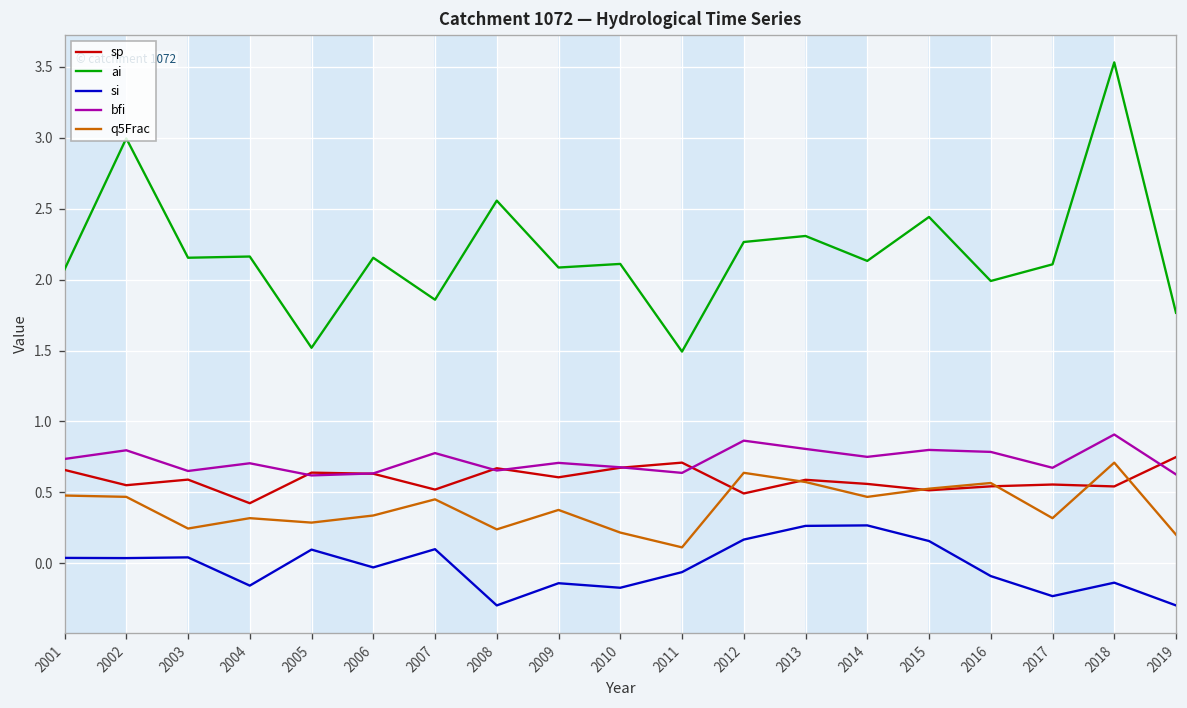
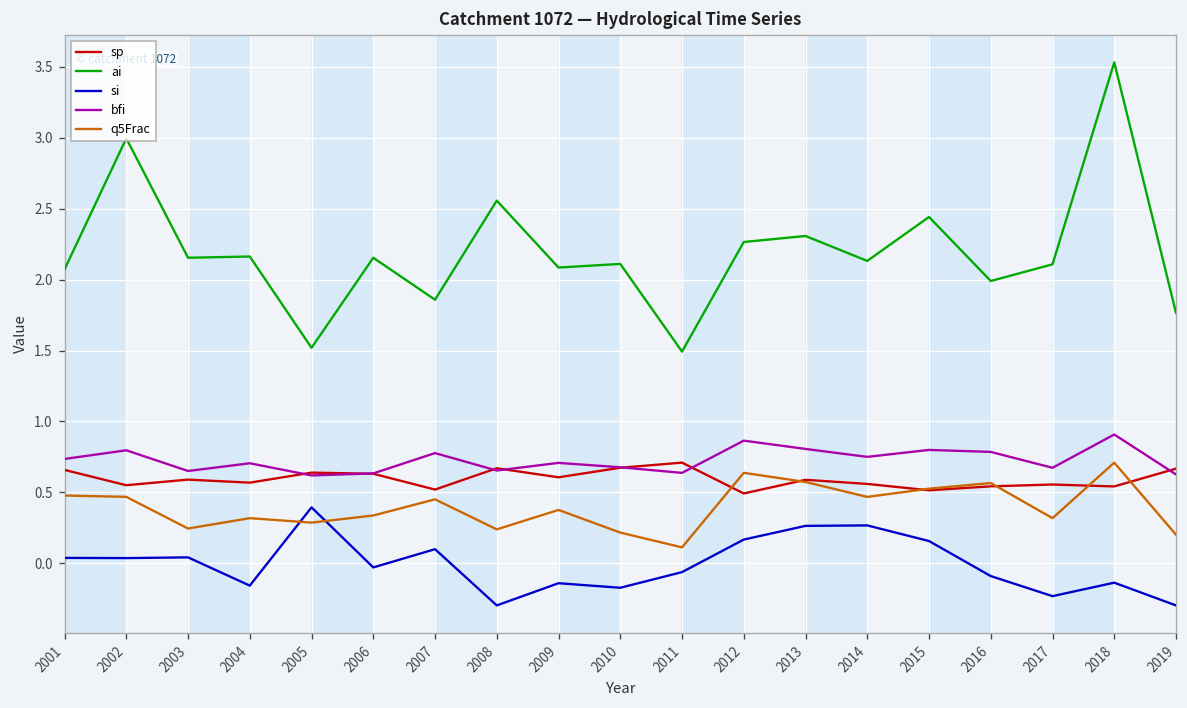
sp, 2004: 0.42 -> 0.57
si, 2005: 0.10 -> 0.39
sp, 2019: 0.75 -> 0.67
